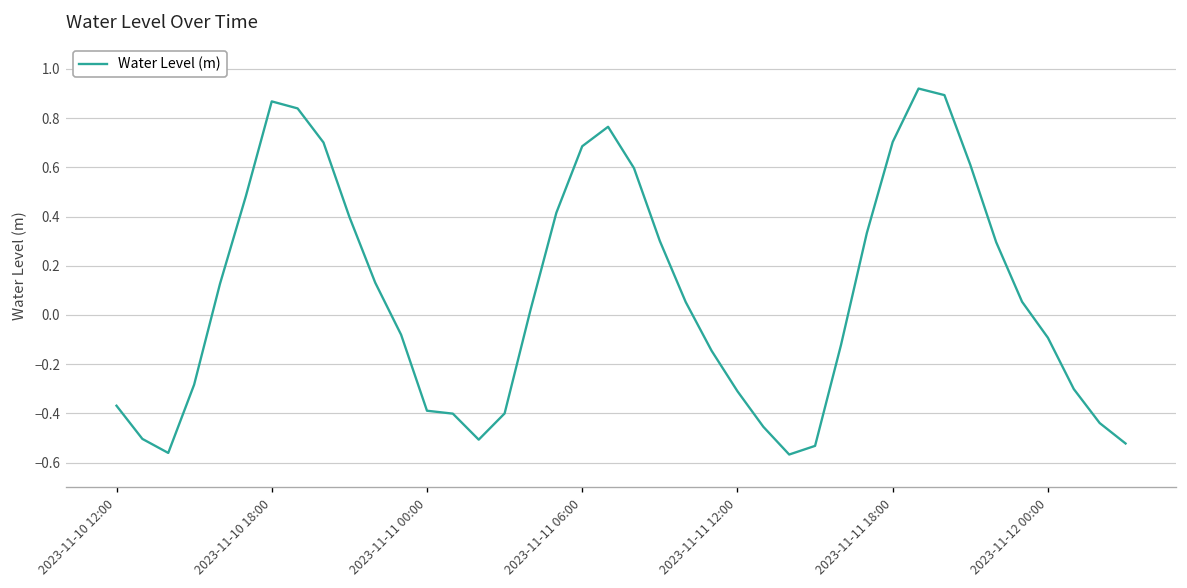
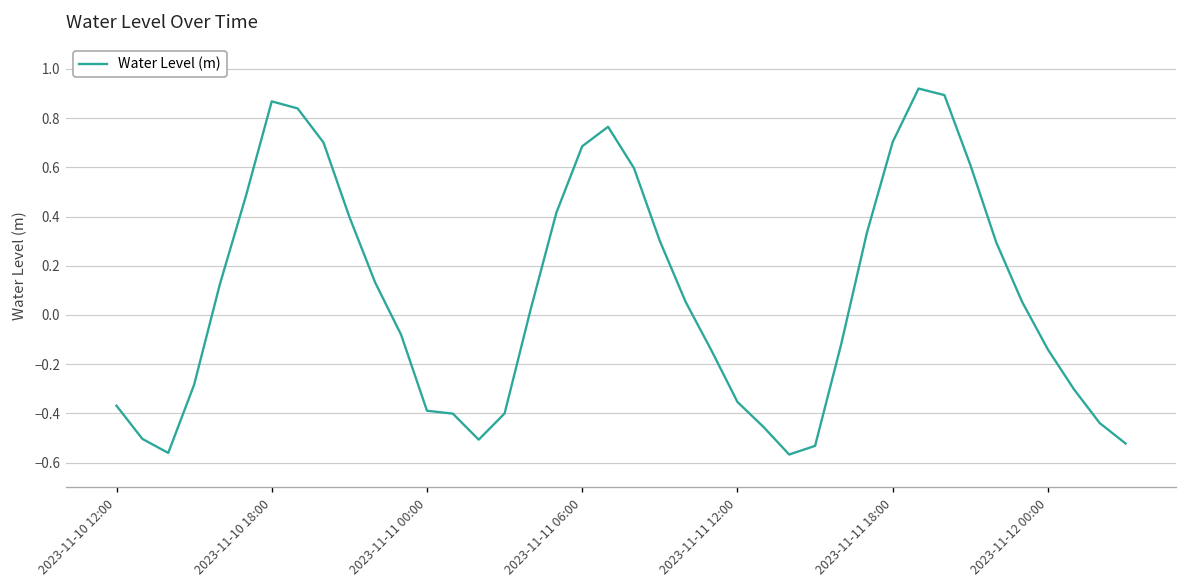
2023-11-11 12:00: -0.31 -> -0.35
2023-11-12 00:00: -0.09 -> -0.14
